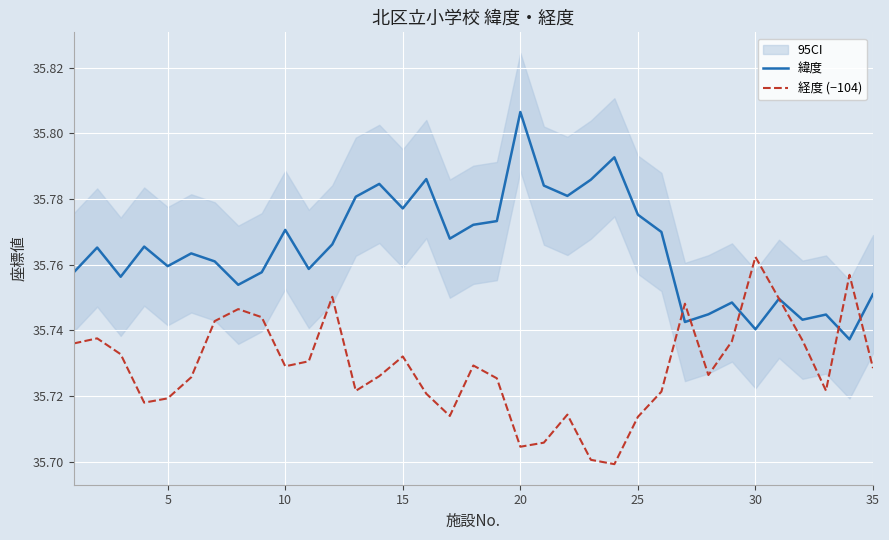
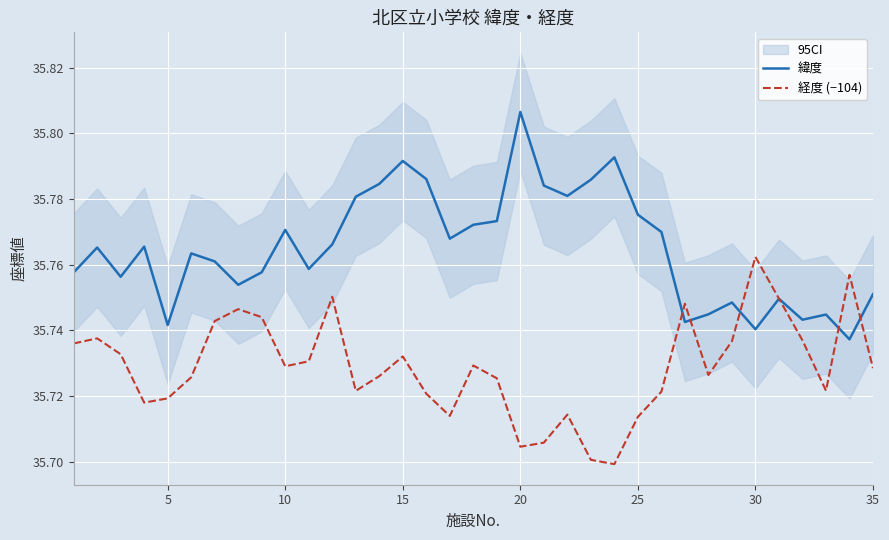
緯度, 5: 35.760 -> 35.742
緯度, 15: 35.777 -> 35.792
